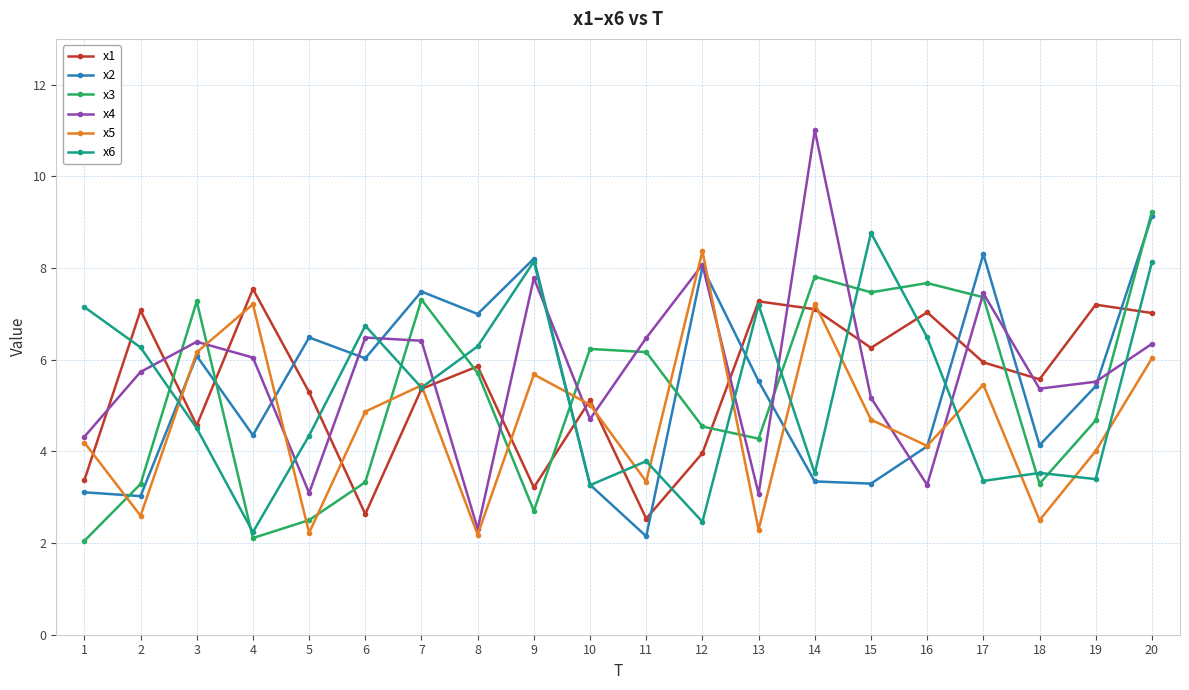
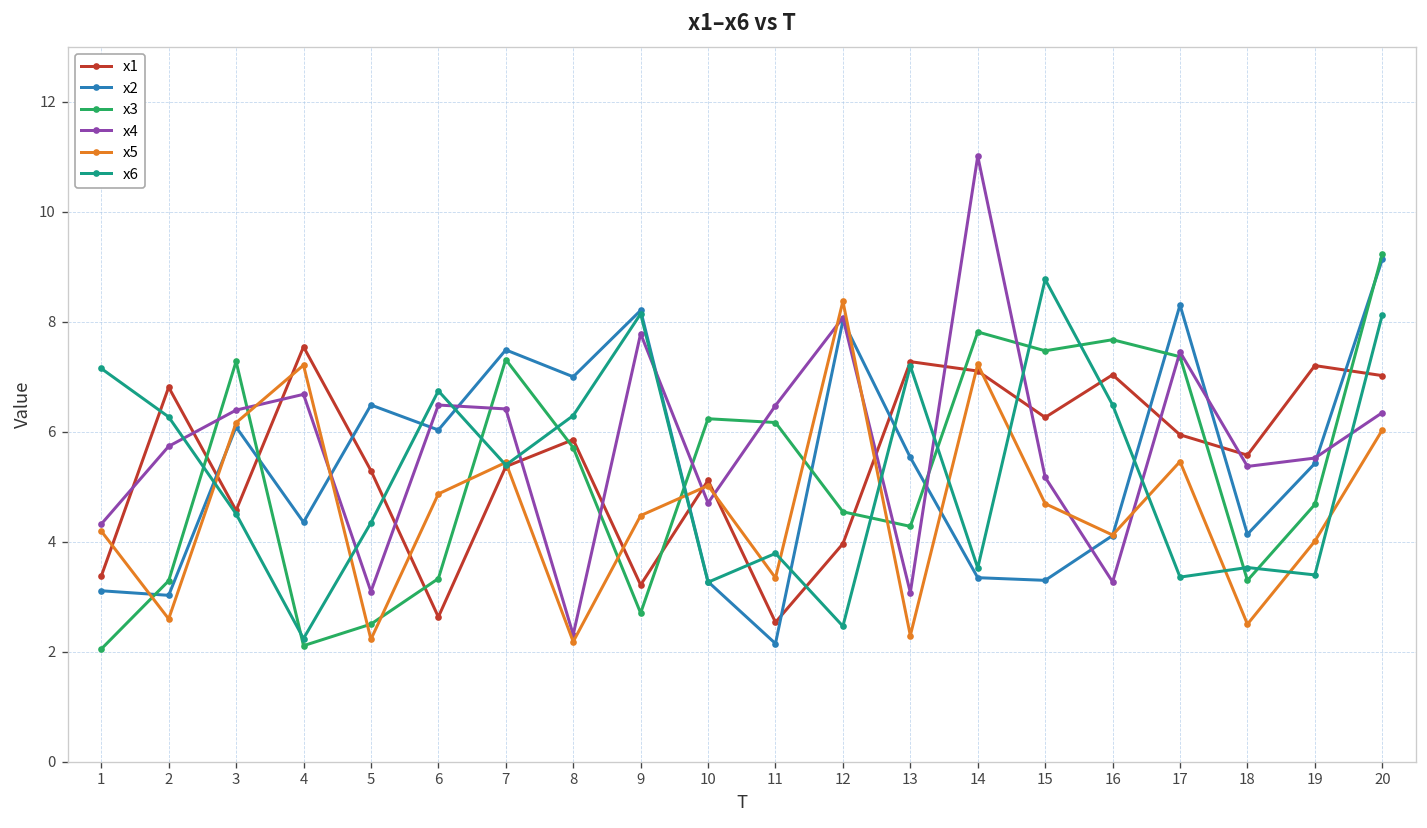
x1, 2: 7.1 -> 6.8
x4, 4: 6.0 -> 6.7
x5, 9: 5.7 -> 4.5
